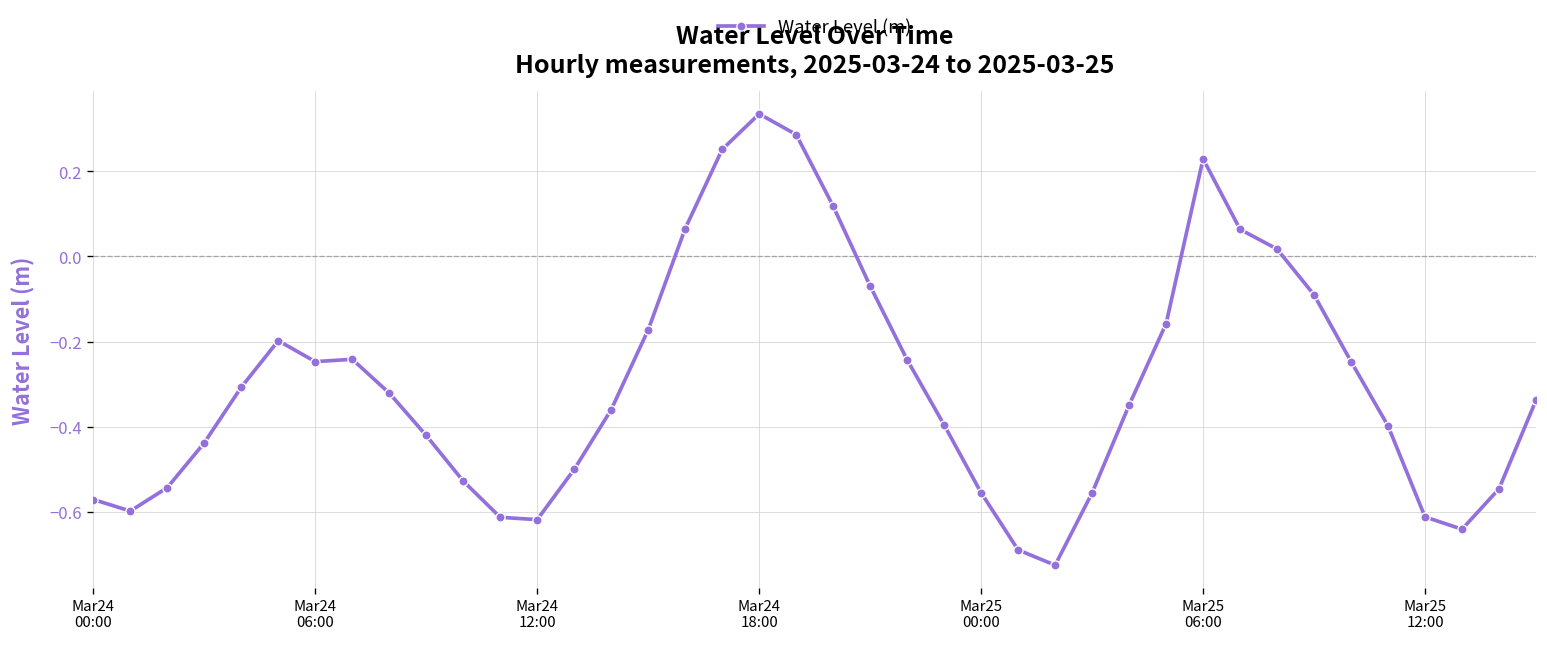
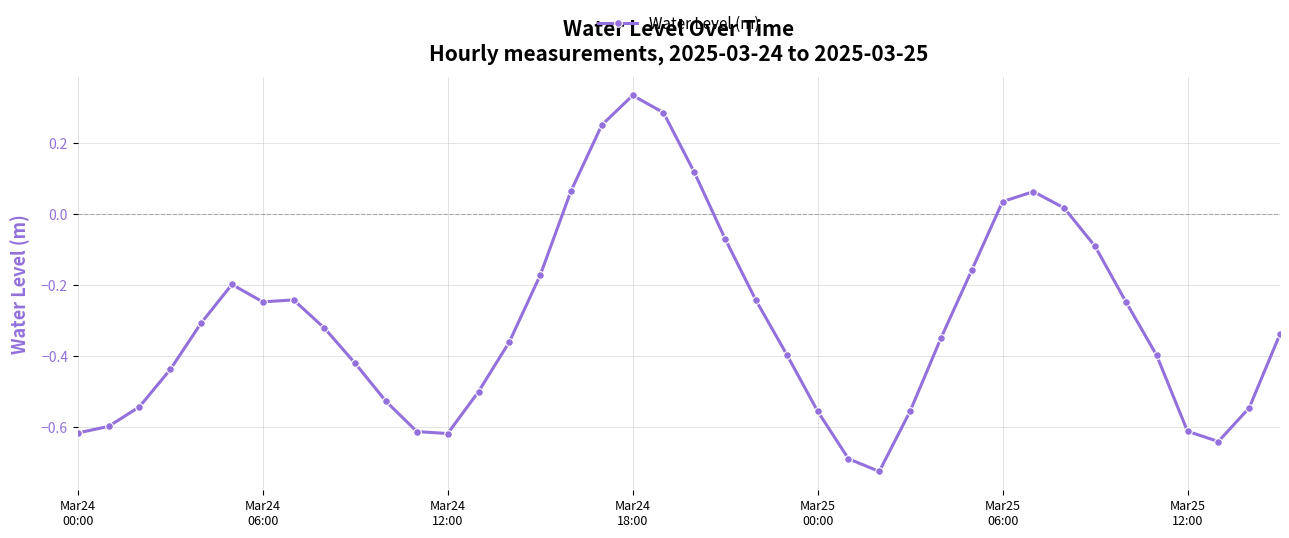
Mar24 00:00: -0.57 -> -0.62
Mar25 06:00: 0.23 -> 0.04
